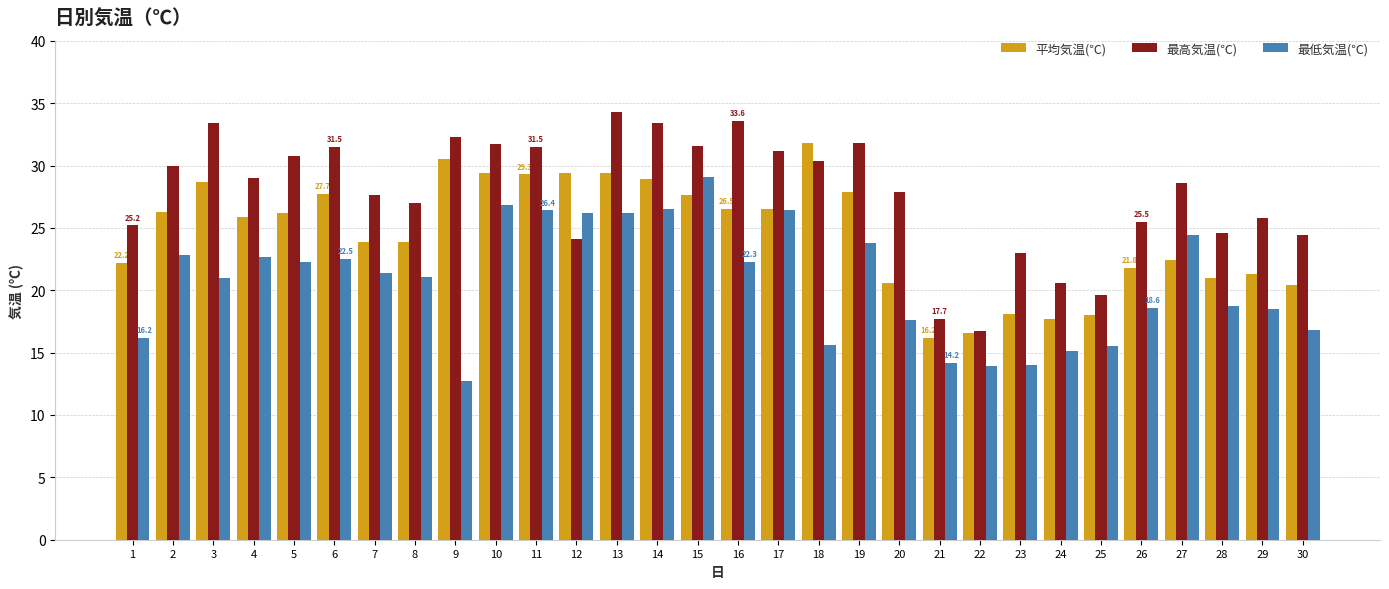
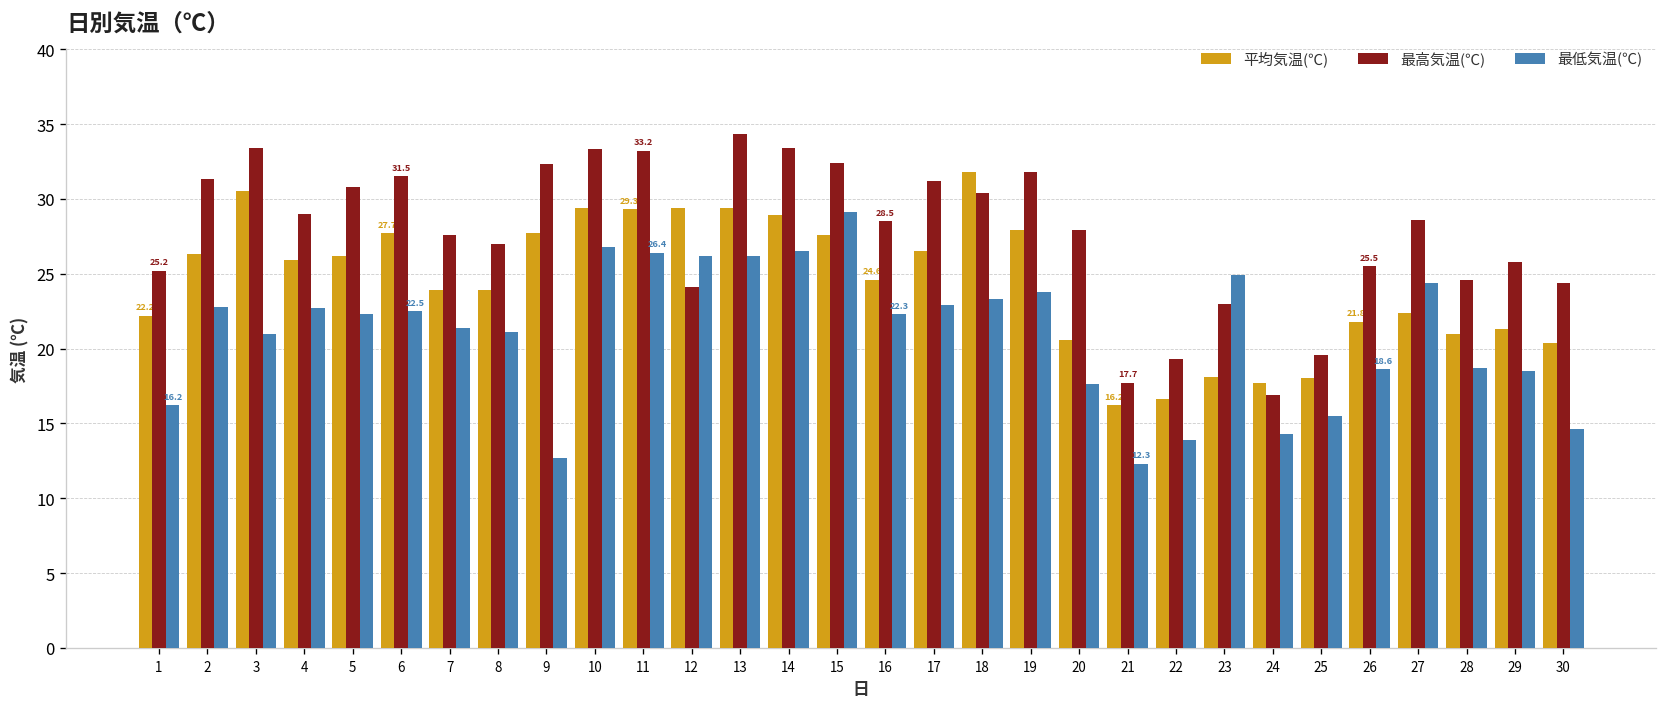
最高気温(℃), 2: 30.0 -> 31.3
平均気温(℃), 3: 28.7 -> 30.5
平均気温(℃), 9: 30.5 -> 27.7
最高気温(℃), 10: 31.7 -> 33.3
最高気温(℃), 11: 31.5 -> 33.2
最高気温(℃), 15: 31.6 -> 32.4
平均気温(℃), 16: 26.5 -> 24.6
最高気温(℃), 16: 33.6 -> 28.5
最低気温(℃), 17: 26.4 -> 22.9
最低気温(℃), 18: 15.6 -> 23.3
最低気温(℃), 21: 14.2 -> 12.3
最高気温(℃), 22: 16.7 -> 19.3
最低気温(℃), 23: 14.0 -> 24.9
最高気温(℃), 24: 20.6 -> 16.9
最低気温(℃), 24: 15.1 -> 14.3
最低気温(℃), 30: 16.8 -> 14.6
